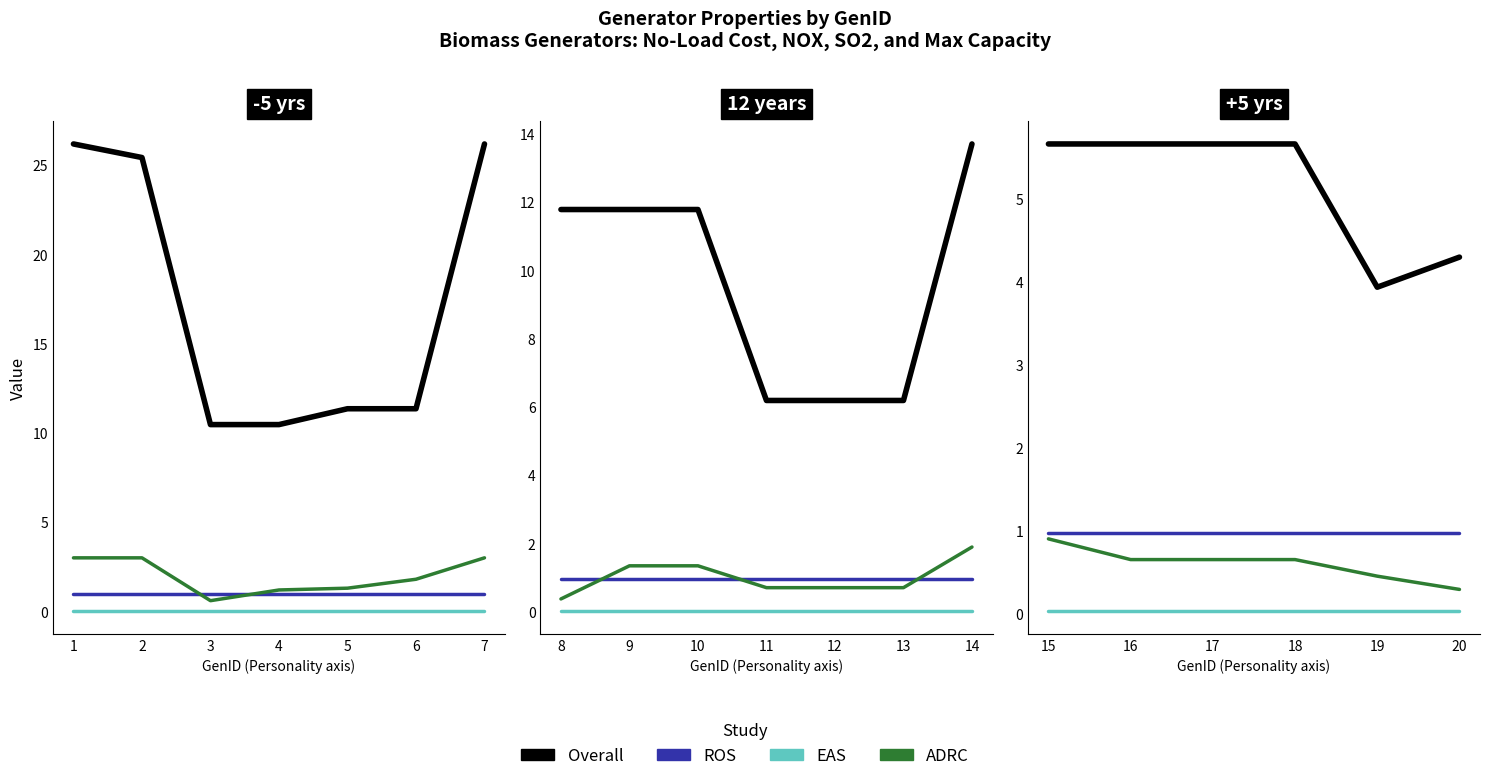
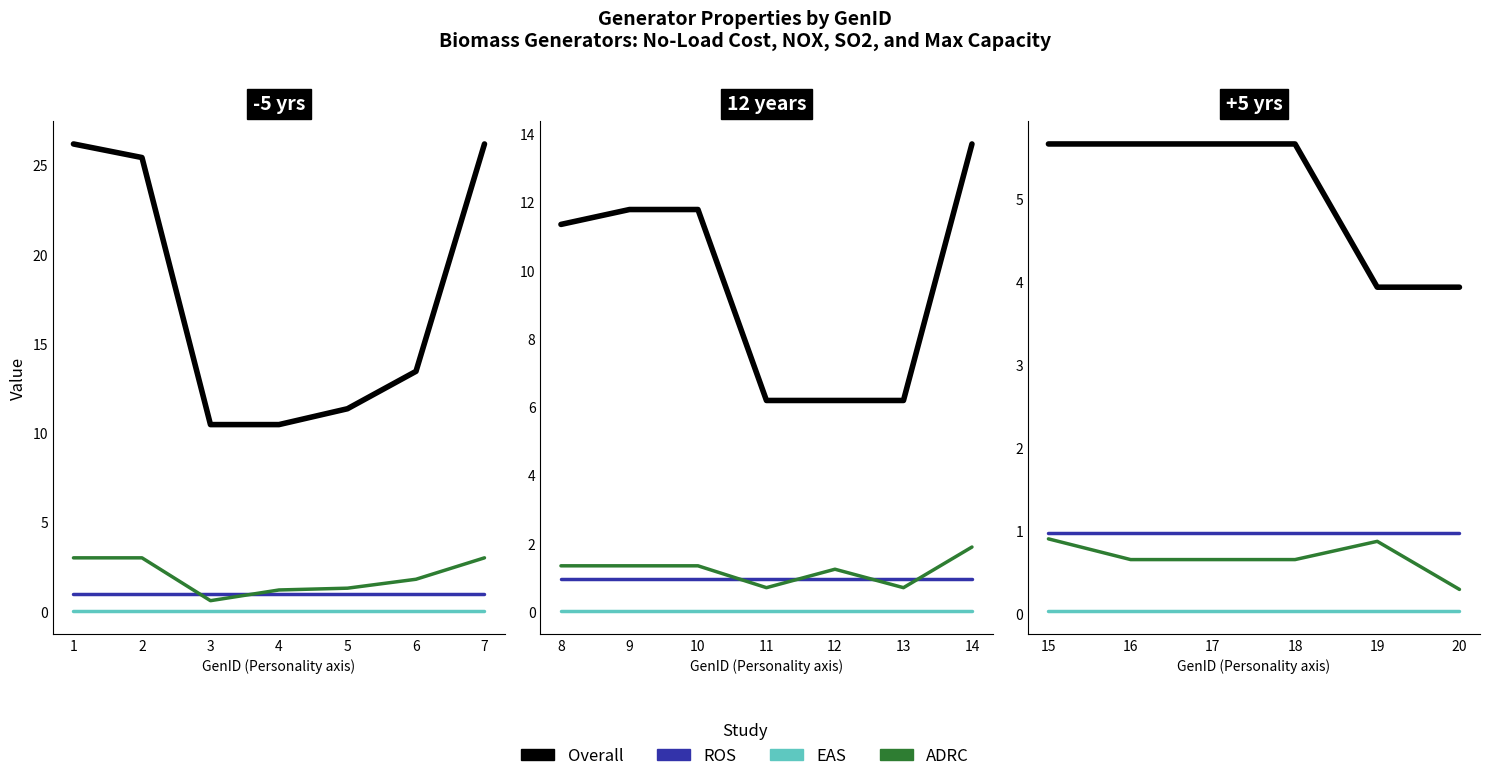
-5 yrs, Overall, 6: 11.4 -> 13.4
12 years, Overall, 8: 11.8 -> 11.3
12 years, ADRC, 8: 0.4 -> 1.4
12 years, ADRC, 12: 0.7 -> 1.3
+5 yrs, ADRC, 19: 0.5 -> 0.9
+5 yrs, Overall, 20: 4.3 -> 3.9
